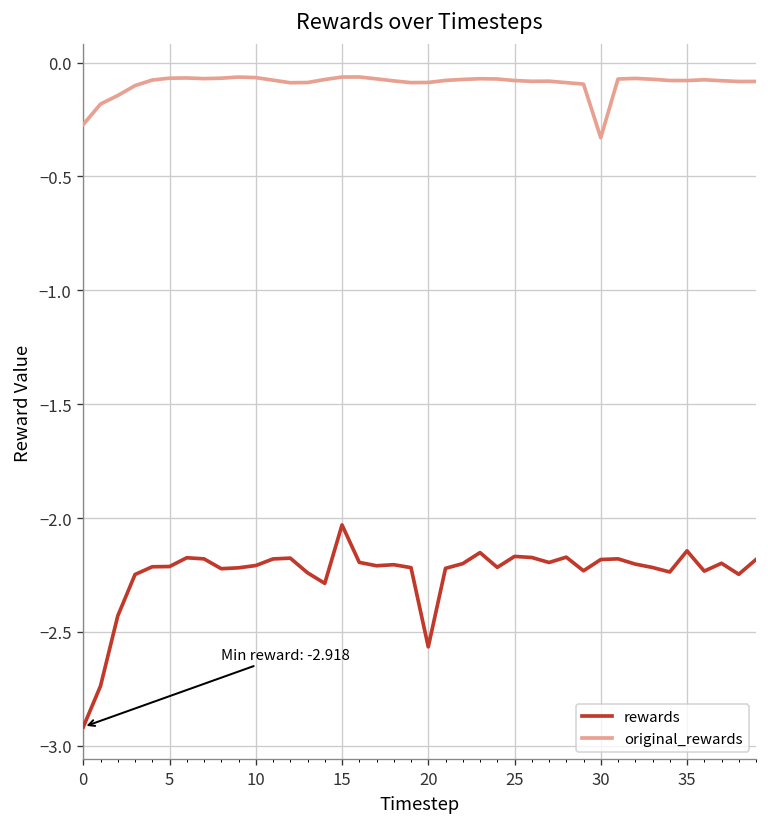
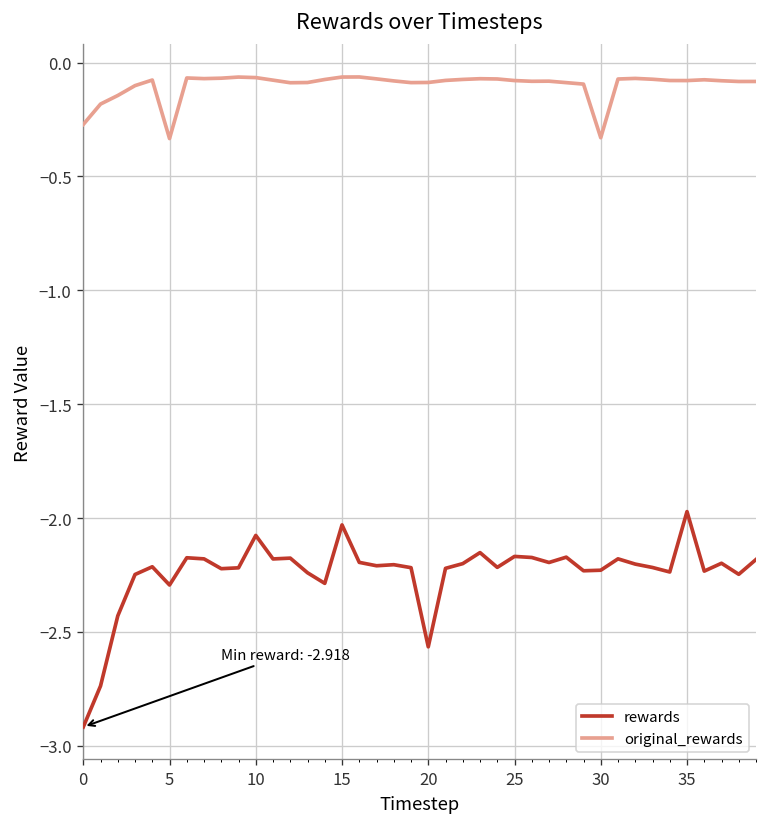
rewards, 5: -2.21 -> -2.29
original_rewards, 5: -0.07 -> -0.33
rewards, 10: -2.21 -> -2.08
rewards, 30: -2.18 -> -2.23
rewards, 35: -2.14 -> -1.97
